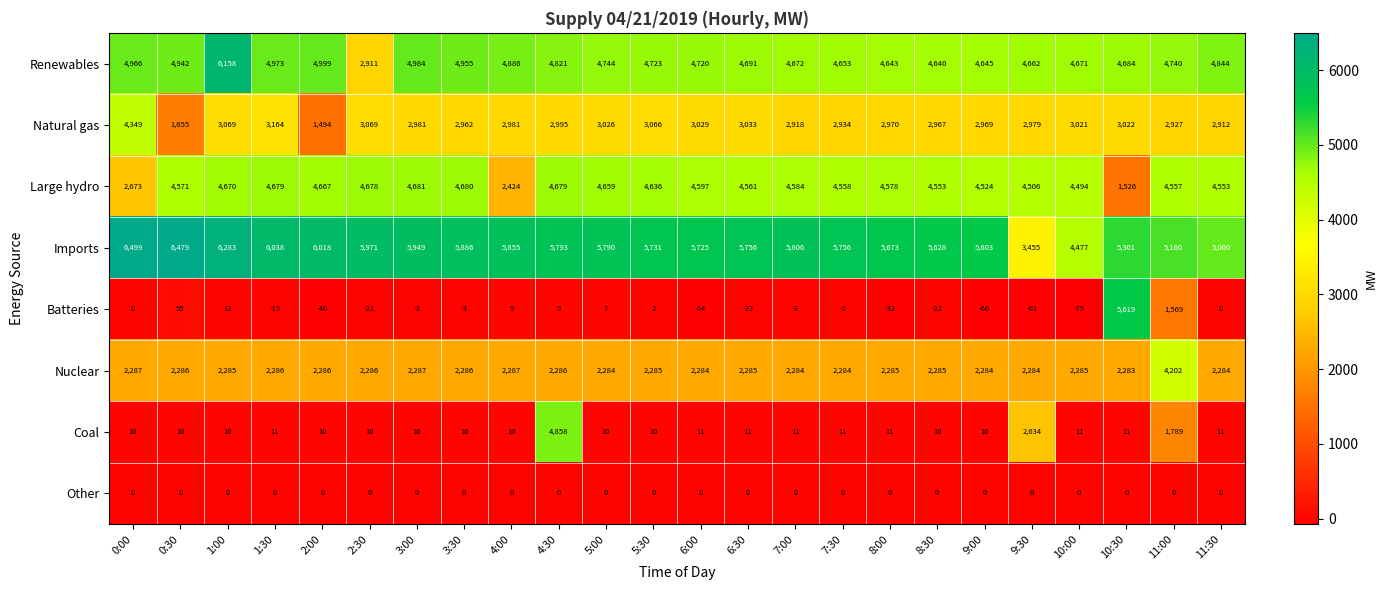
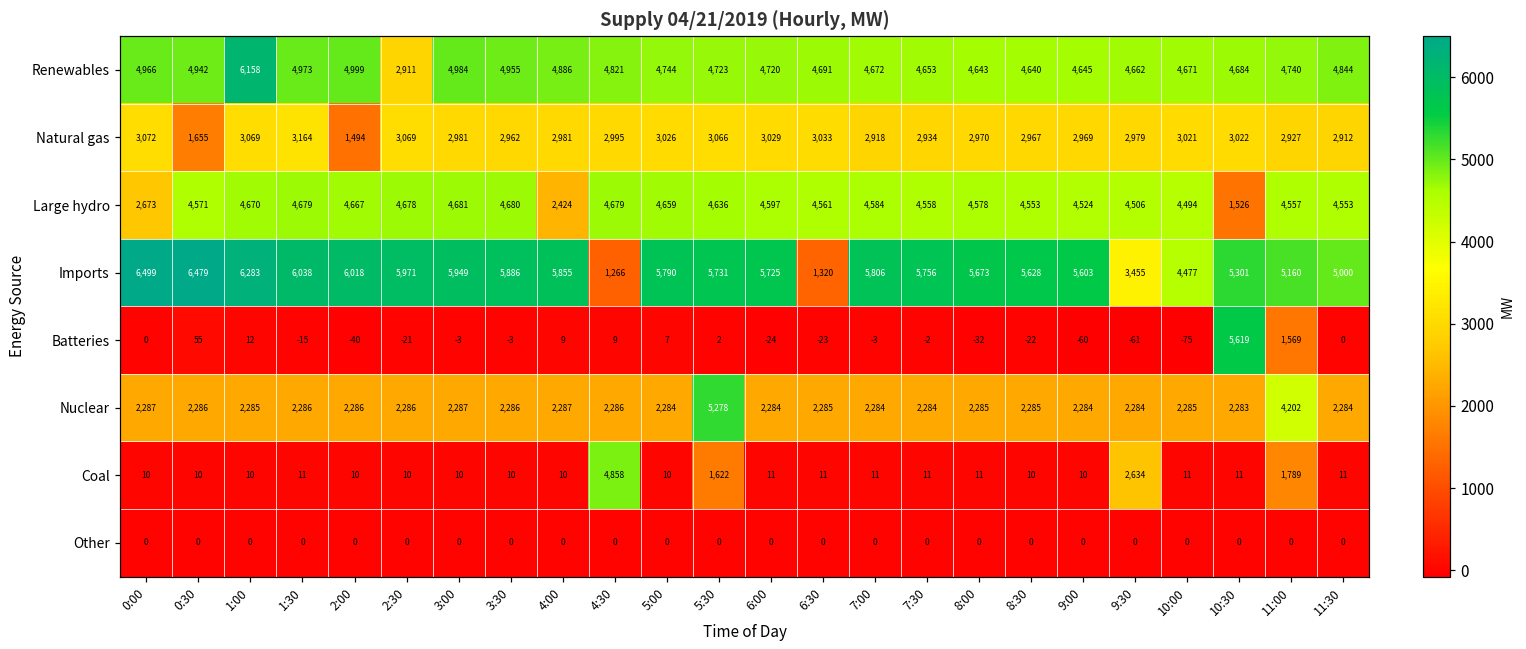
Natural gas, 0:00: 4,349 -> 3,072
Imports, 4:30: 5,793 -> 1,266
Imports, 6:30: 5,756 -> 1,320
Nuclear, 5:30: 2,285 -> 5,278
Coal, 5:30: 10 -> 1,622
